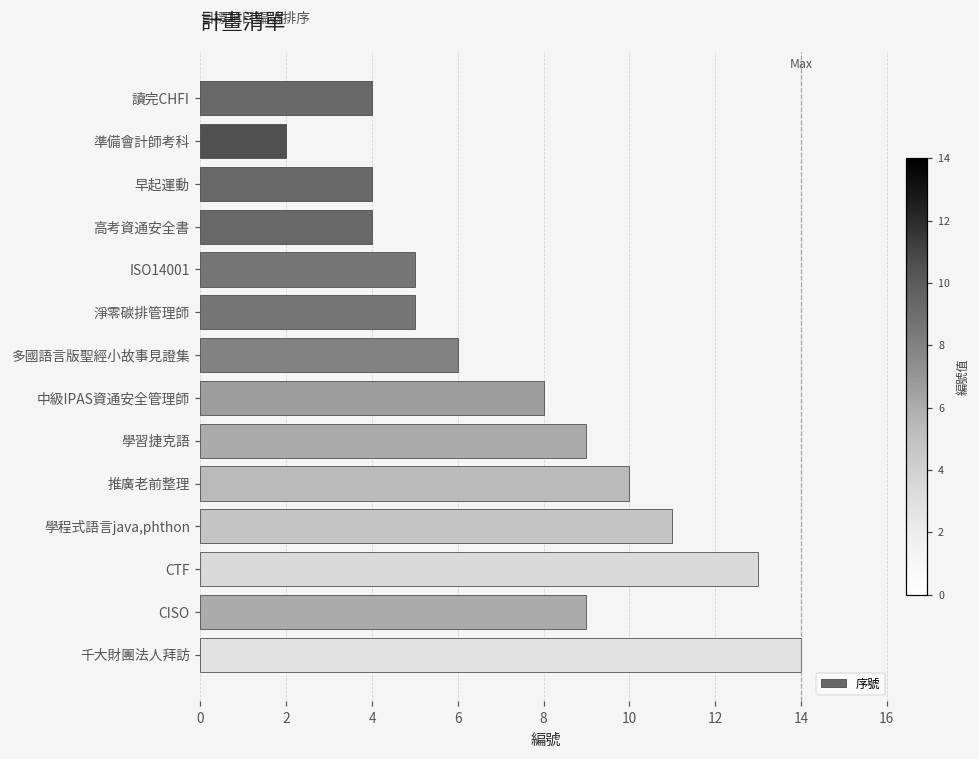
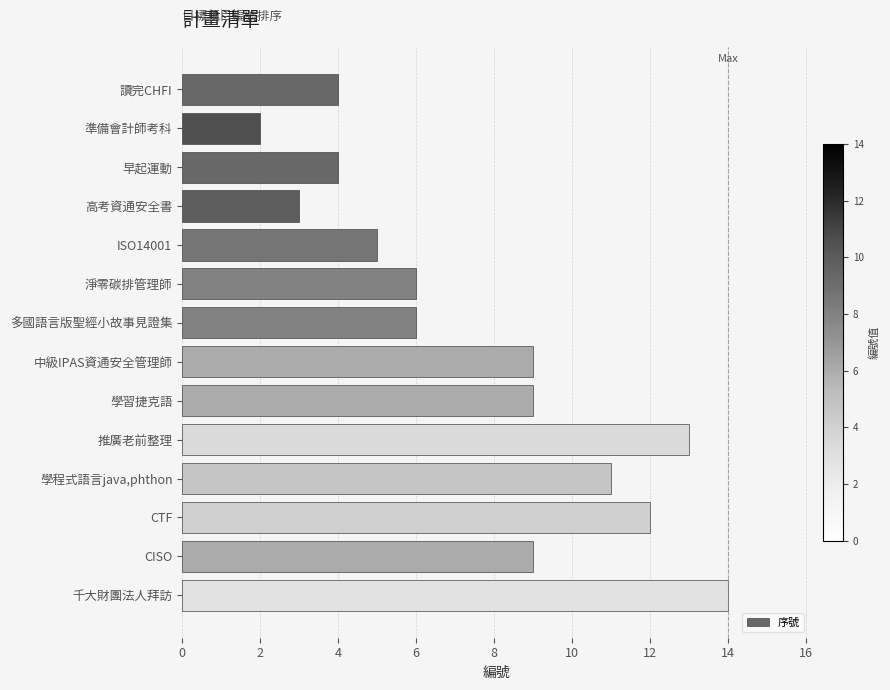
高考資通安全書: 4 -> 3
淨零碳排管理師: 5 -> 6
中級IPAS資通安全管理師: 8 -> 9
推廣老前整理: 10 -> 13
CTF: 13 -> 12
